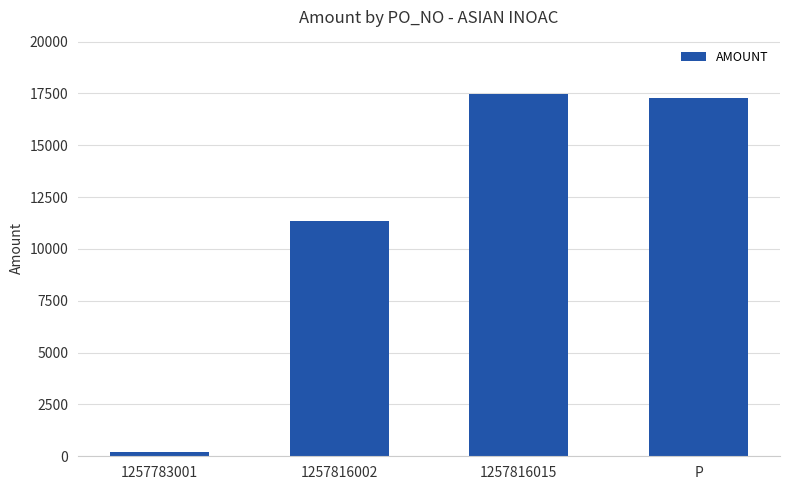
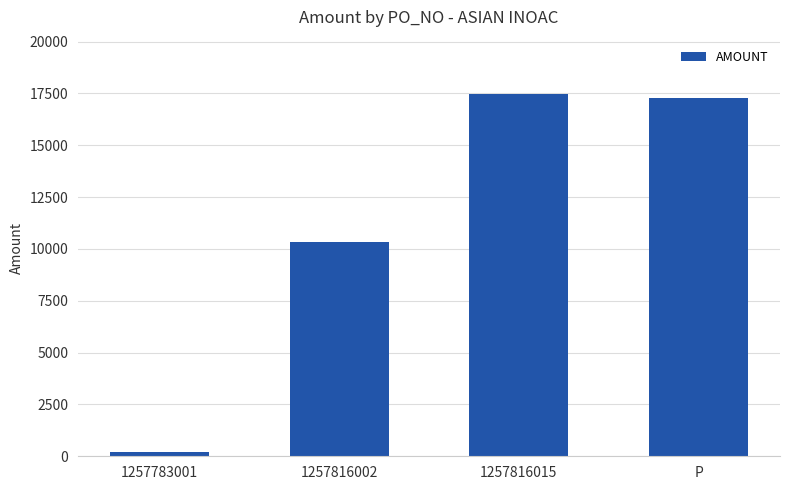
1257816002: 11300 -> 10300
